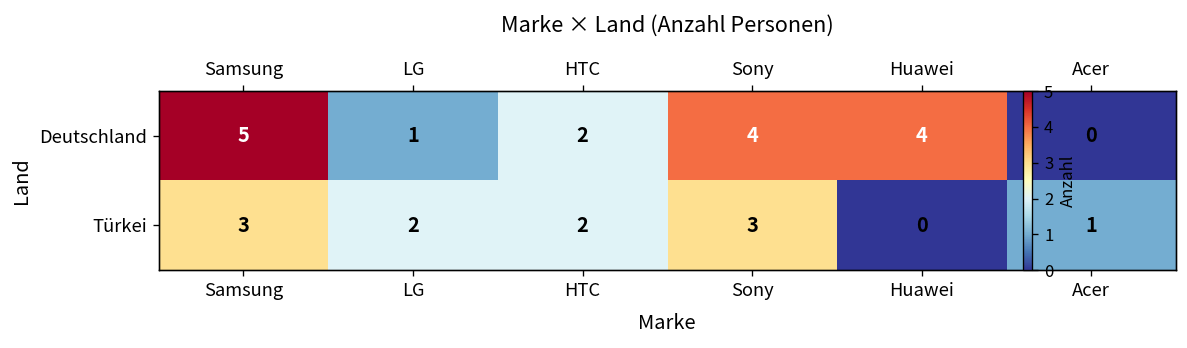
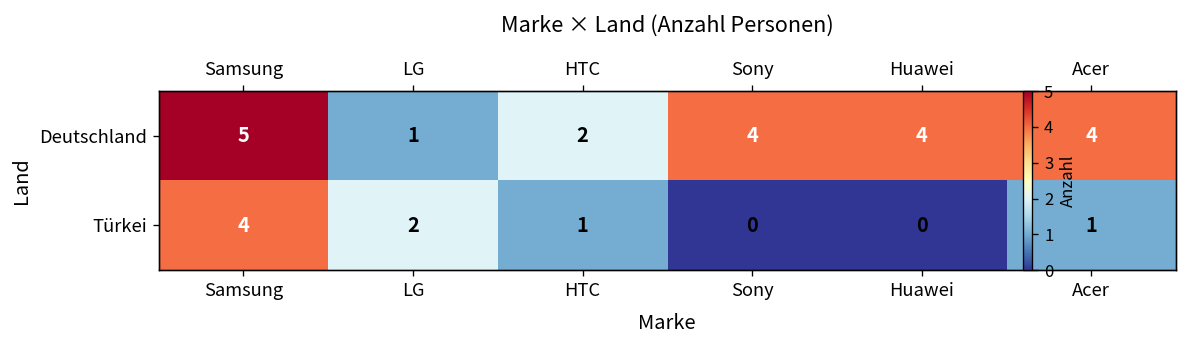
Deutschland, Acer: 0 -> 4
Türkei, Samsung: 3 -> 4
Türkei, HTC: 2 -> 1
Türkei, Sony: 3 -> 0
